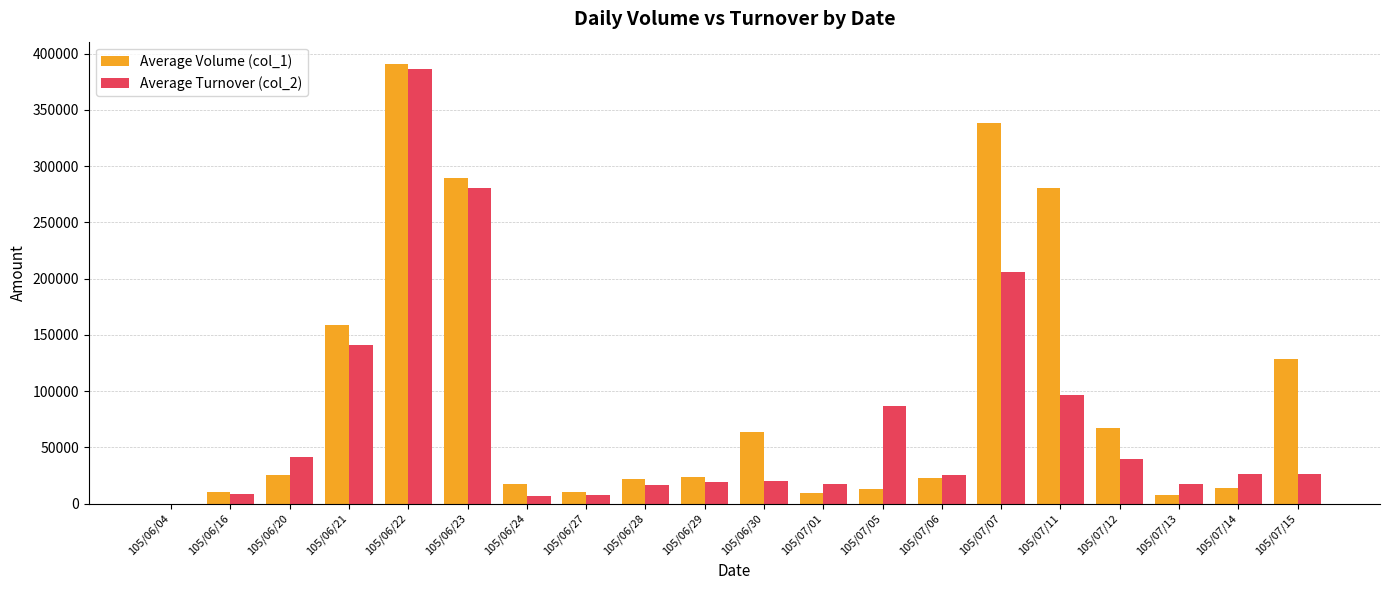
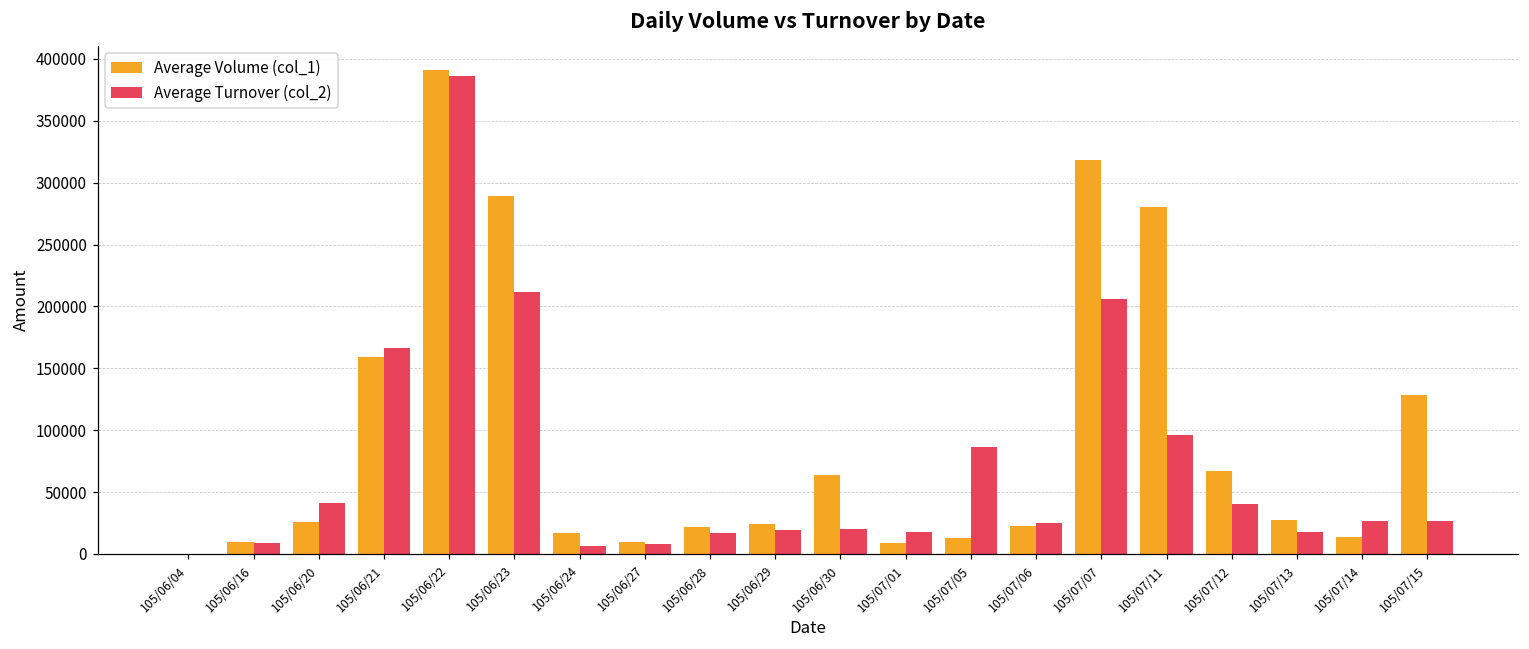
Average Turnover (col_2), 105/06/21: 141000 -> 167000
Average Turnover (col_2), 105/06/23: 281000 -> 212000
Average Volume (col_1), 105/07/07: 338000 -> 318000
Average Volume (col_1), 105/07/13: 7000 -> 27000
